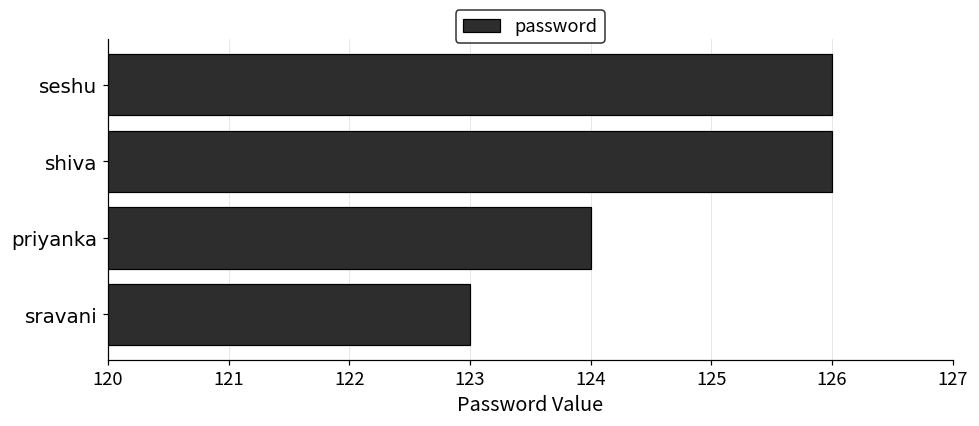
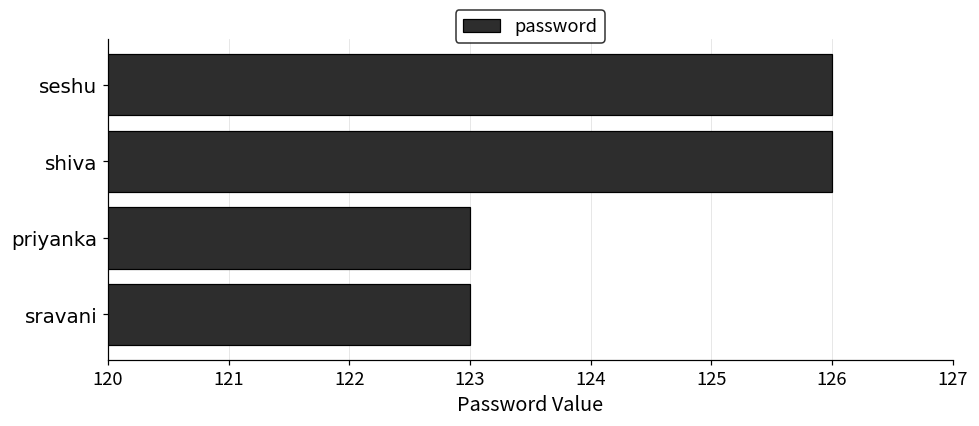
priyanka: 124 -> 123
